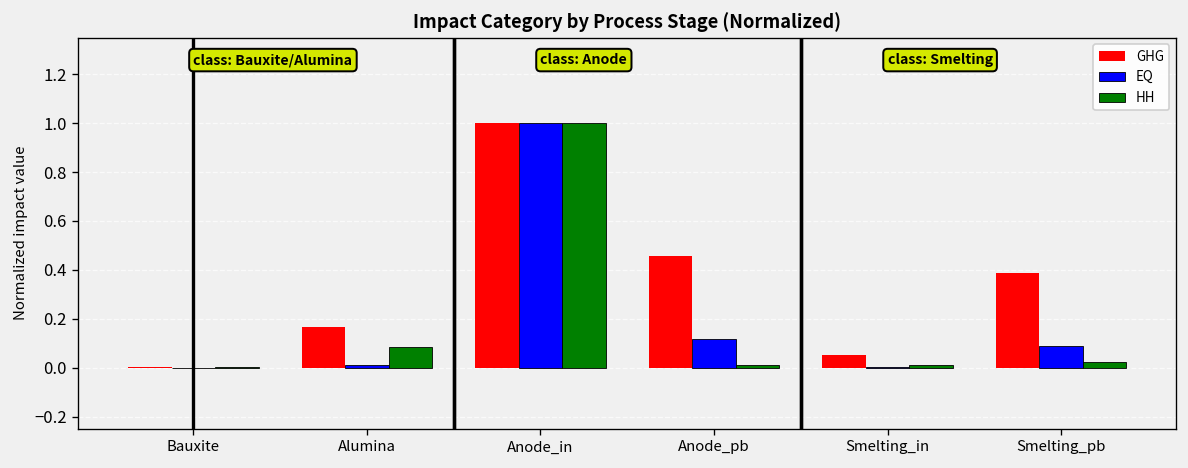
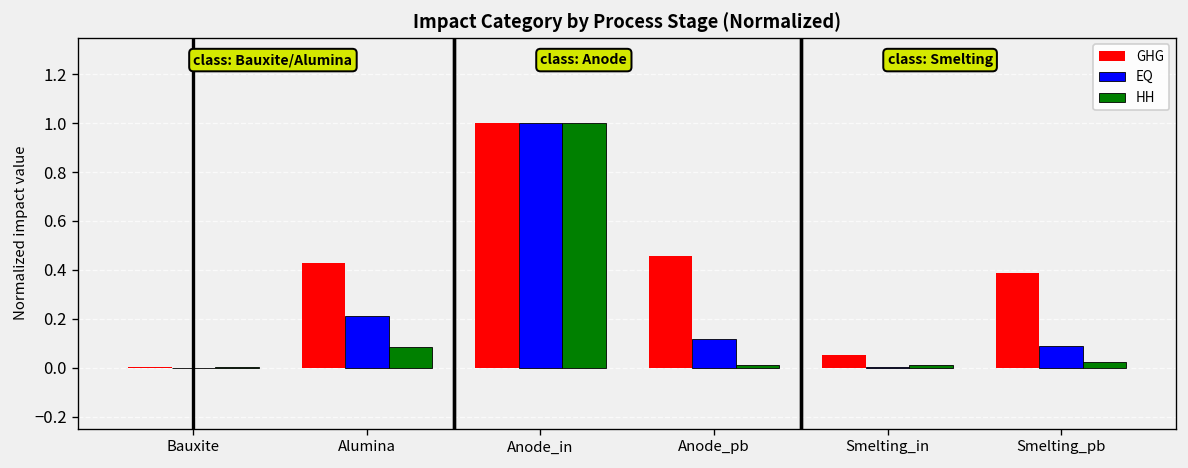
GHG, Alumina: 0.17 -> 0.43
EQ, Alumina: 0.01 -> 0.21
